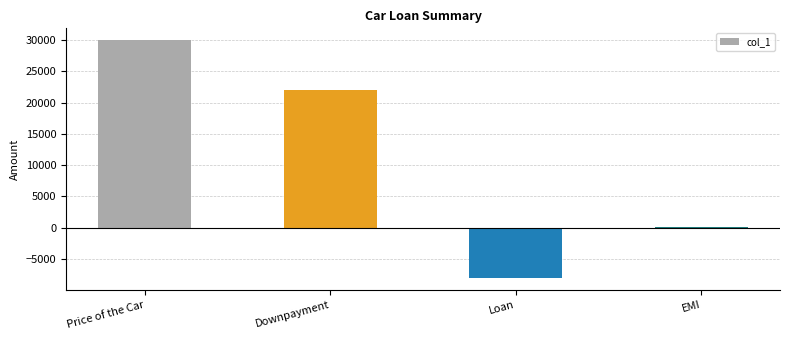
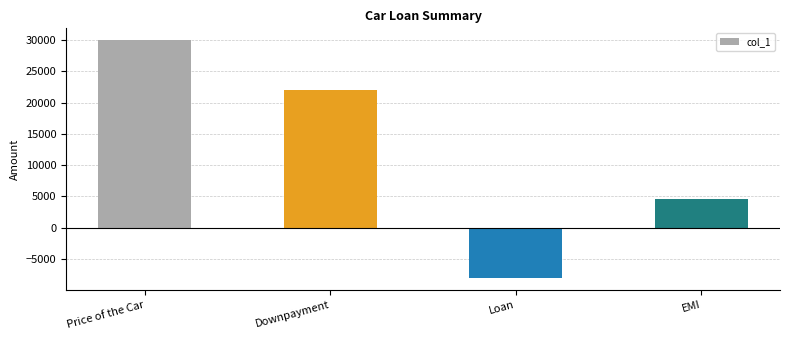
EMI: 0 -> 5000
